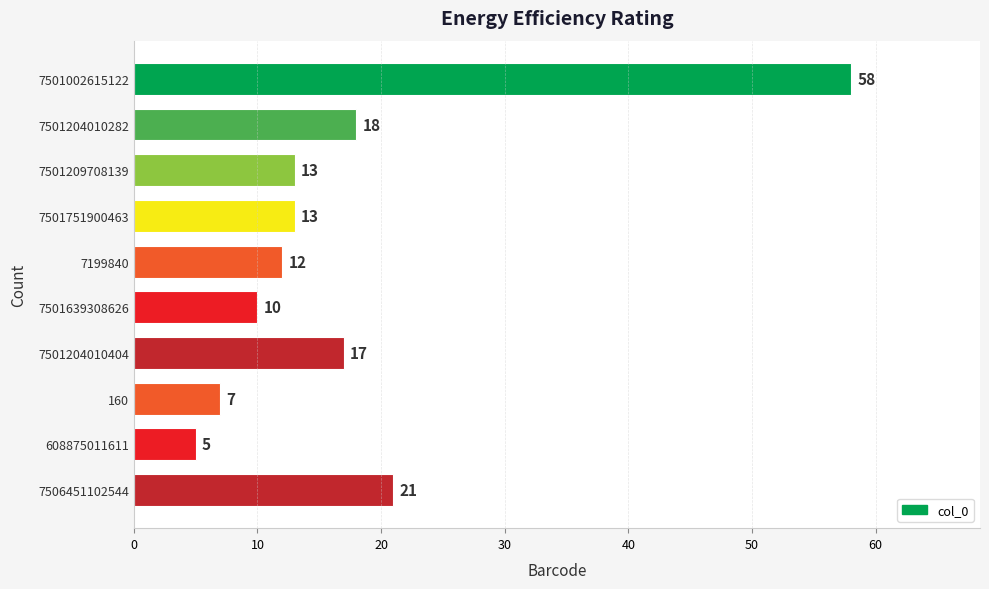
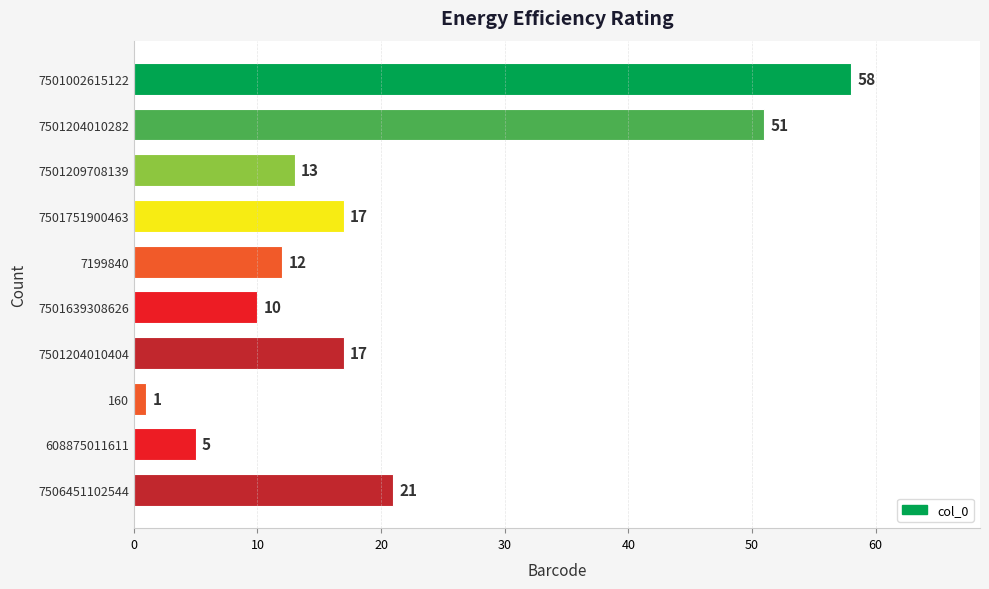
7501204010282: 18 -> 51
7501751900463: 13 -> 17
160: 7 -> 1
